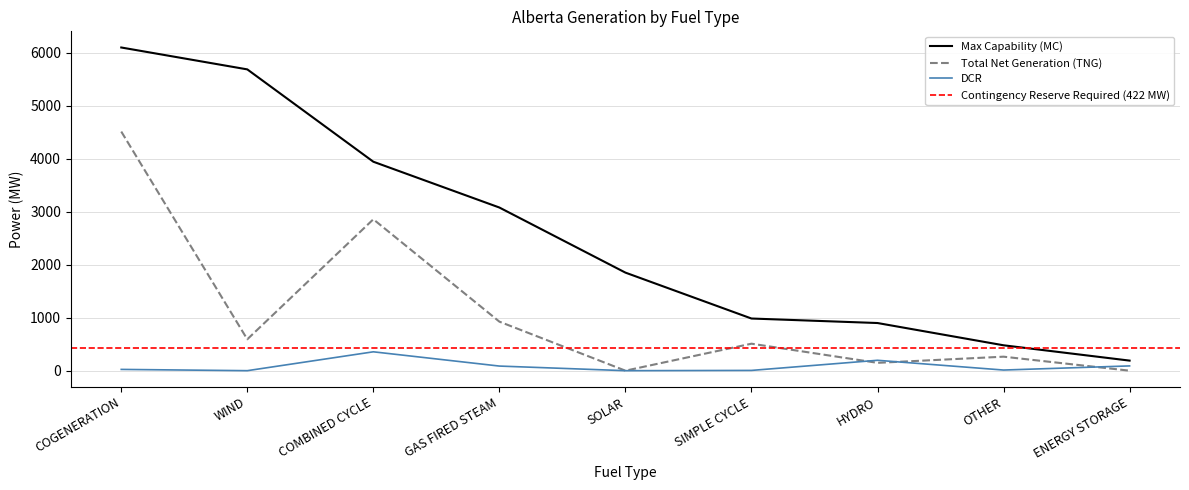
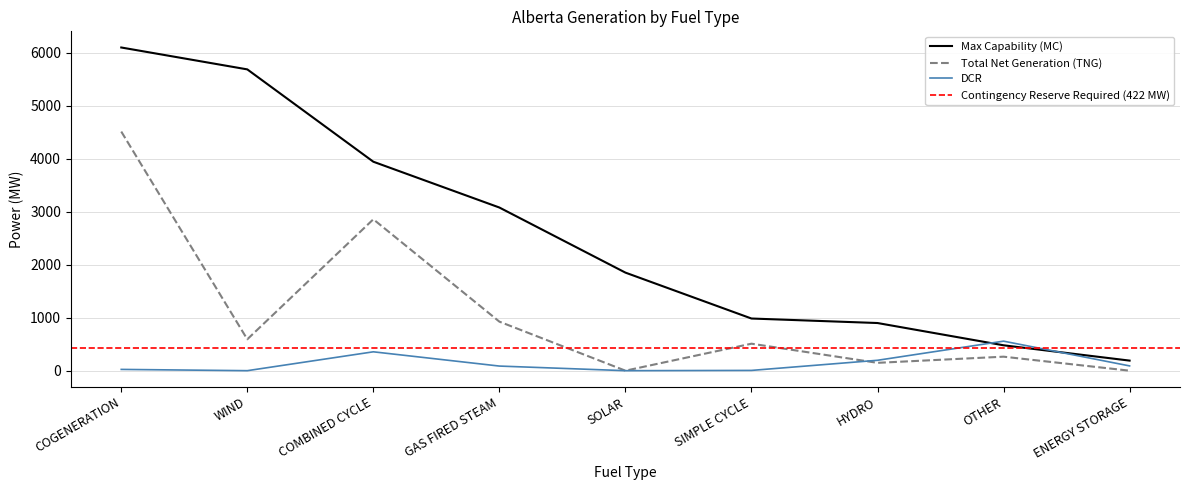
DCR, OTHER: 0 -> 600
